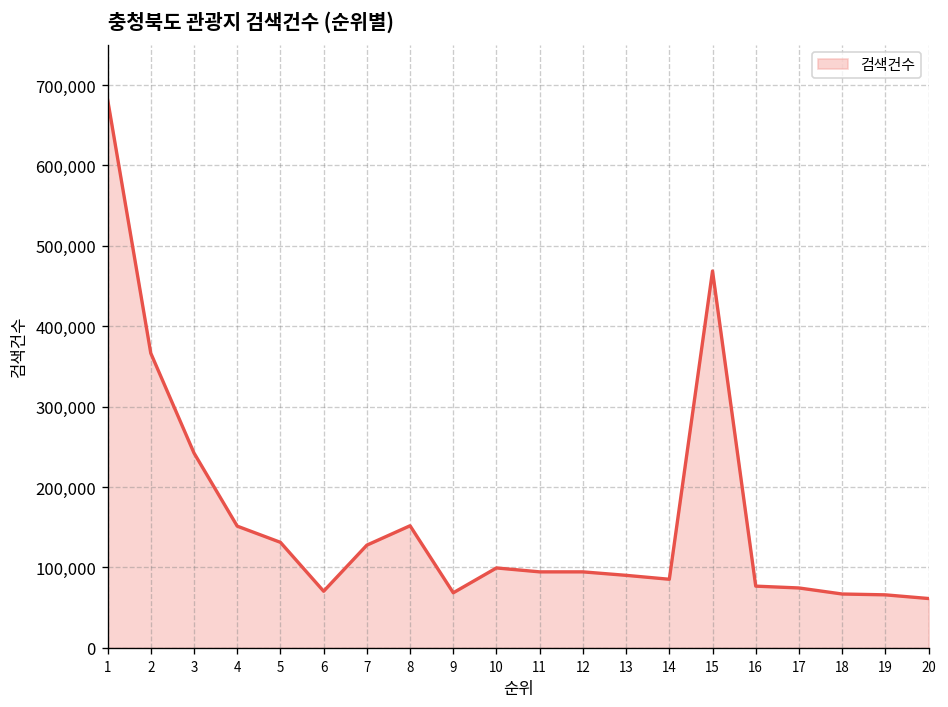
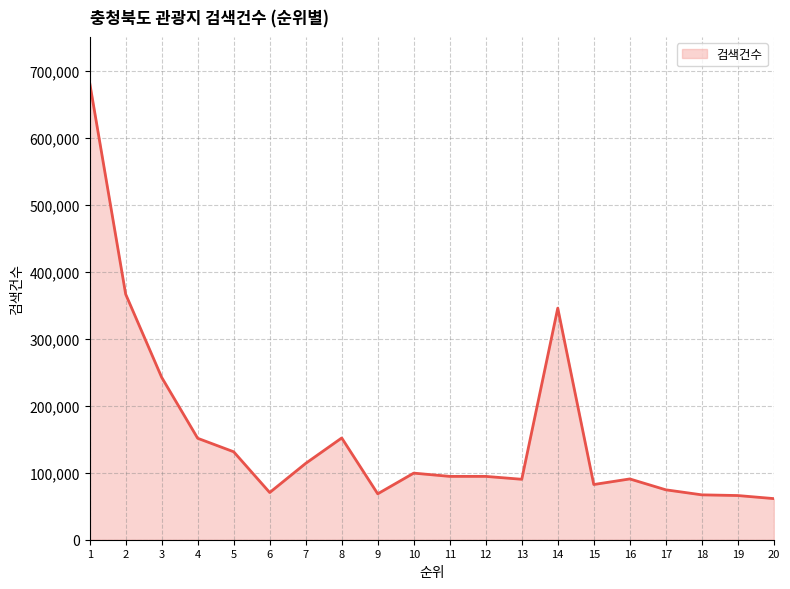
7: 130,000 -> 110,000
14: 90,000 -> 350,000
15: 470,000 -> 80,000
16: 80,000 -> 90,000
